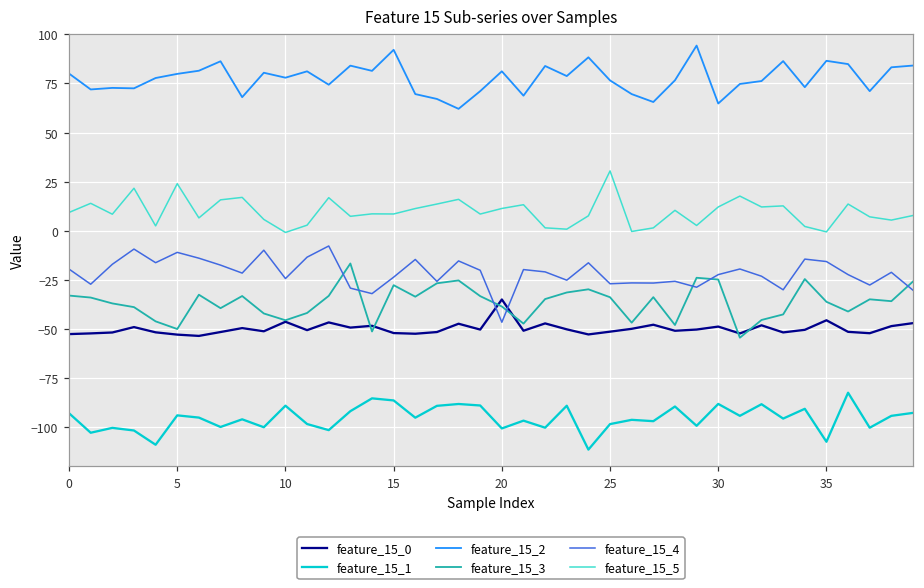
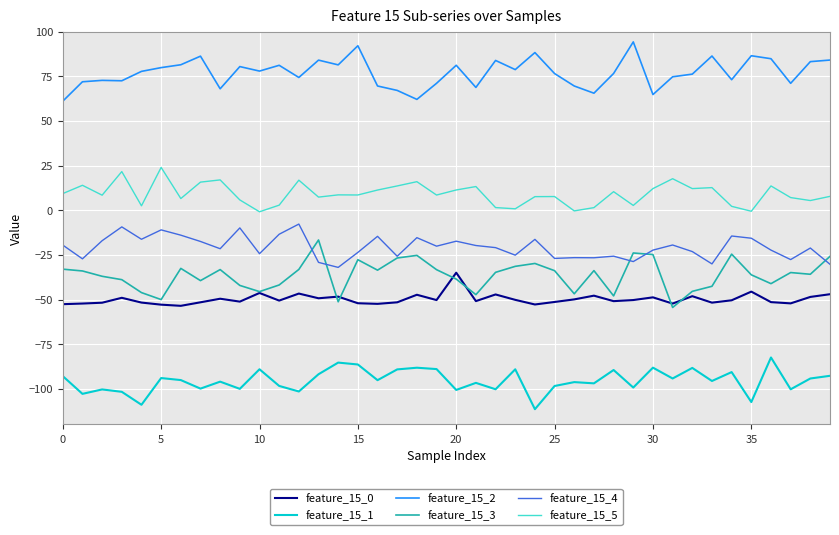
feature_15_2, 0: 80 -> 61
feature_15_4, 20: -47 -> -17
feature_15_5, 25: 30 -> 8
